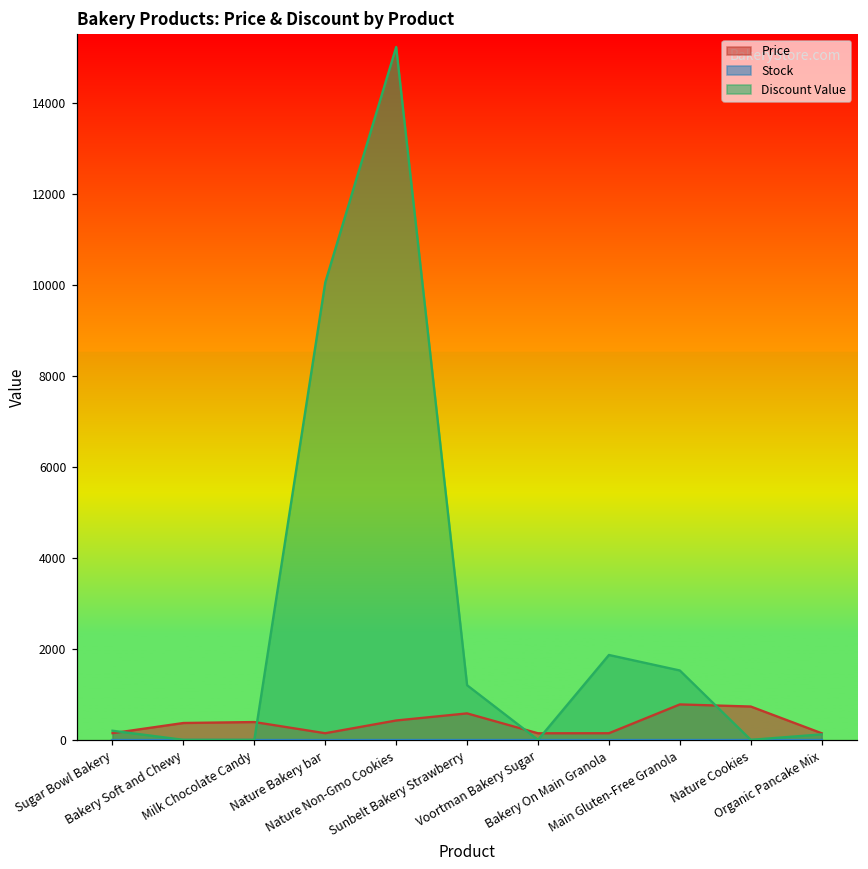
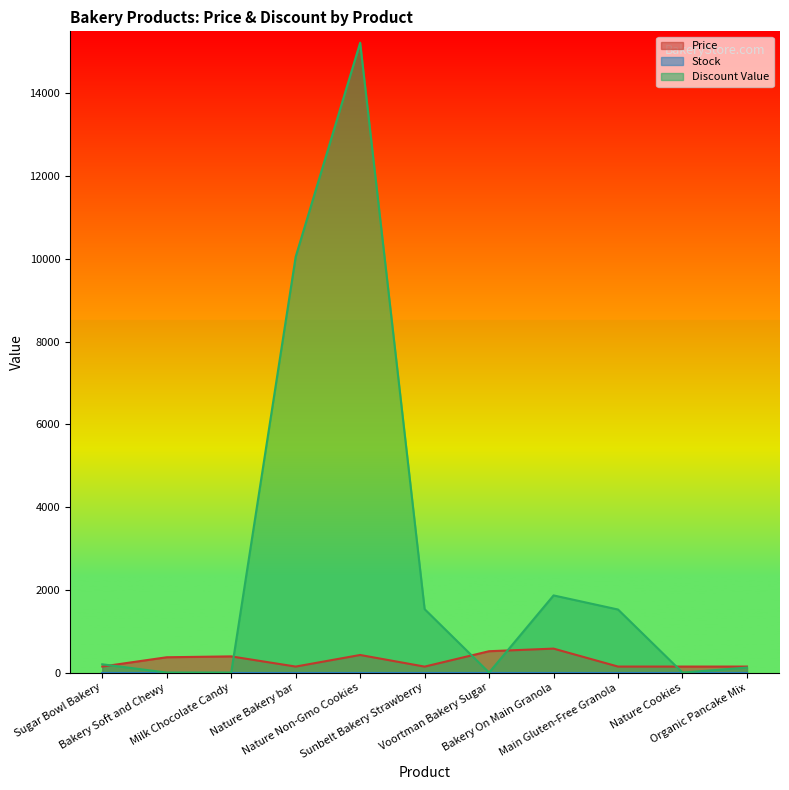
Price, Sunbelt Bakery Strawberry: 600 -> 100
Discount Value, Sunbelt Bakery Strawberry: 1200 -> 1500
Price, Voortman Bakery Sugar: 100 -> 500
Price, Bakery On Main Granola: 100 -> 600
Price, Main Gluten-Free Granola: 800 -> 100
Price, Nature Cookies: 700 -> 100
